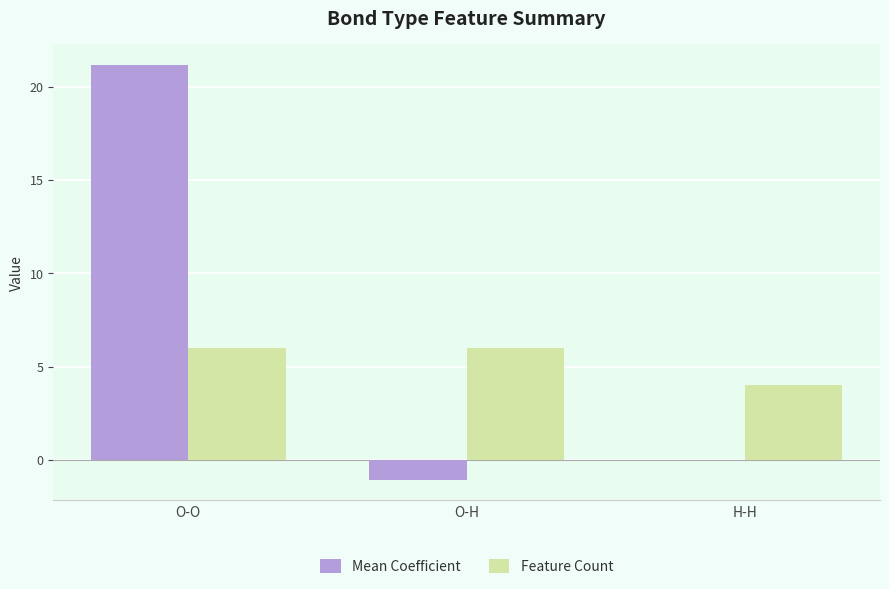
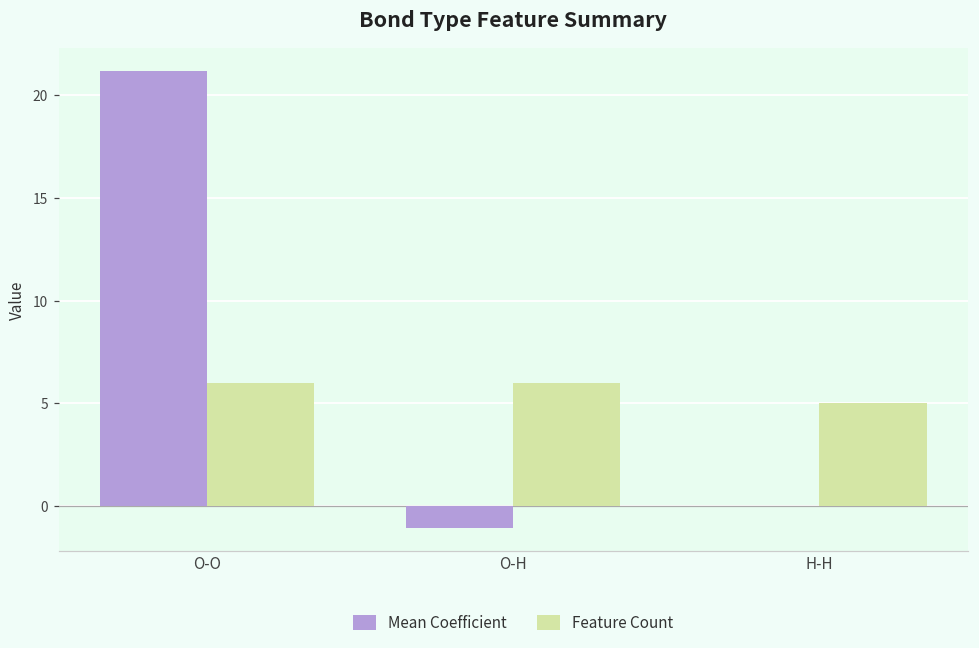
Feature Count, H-H: 4 -> 5
